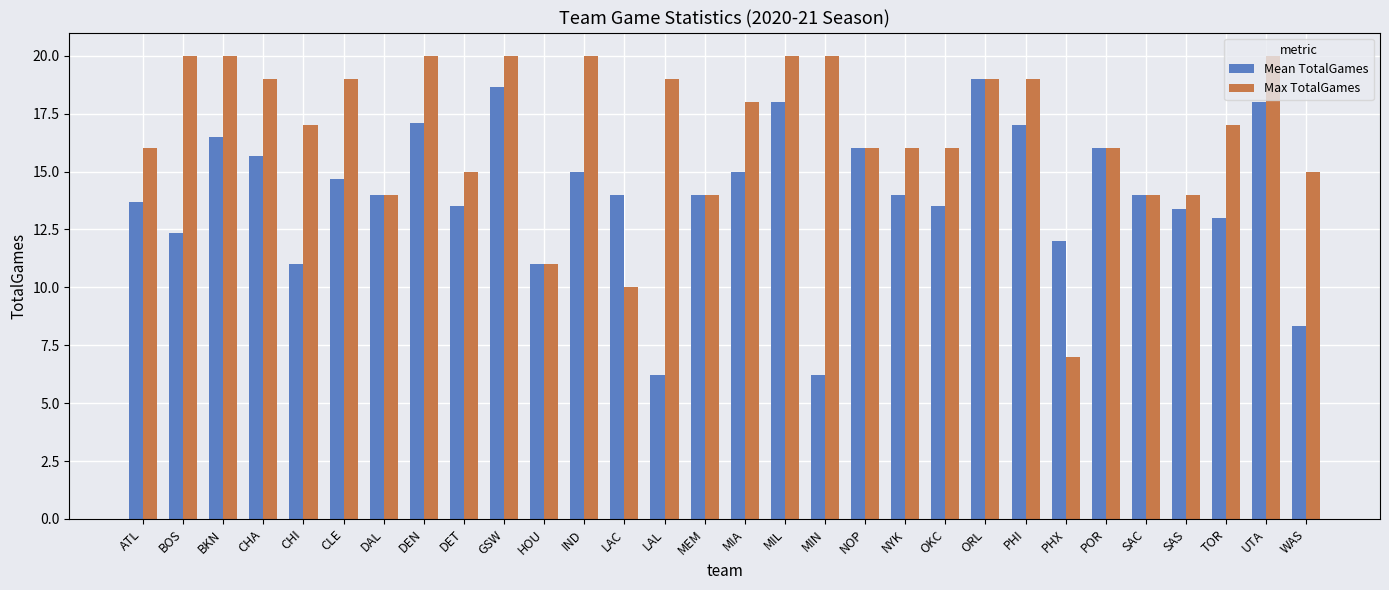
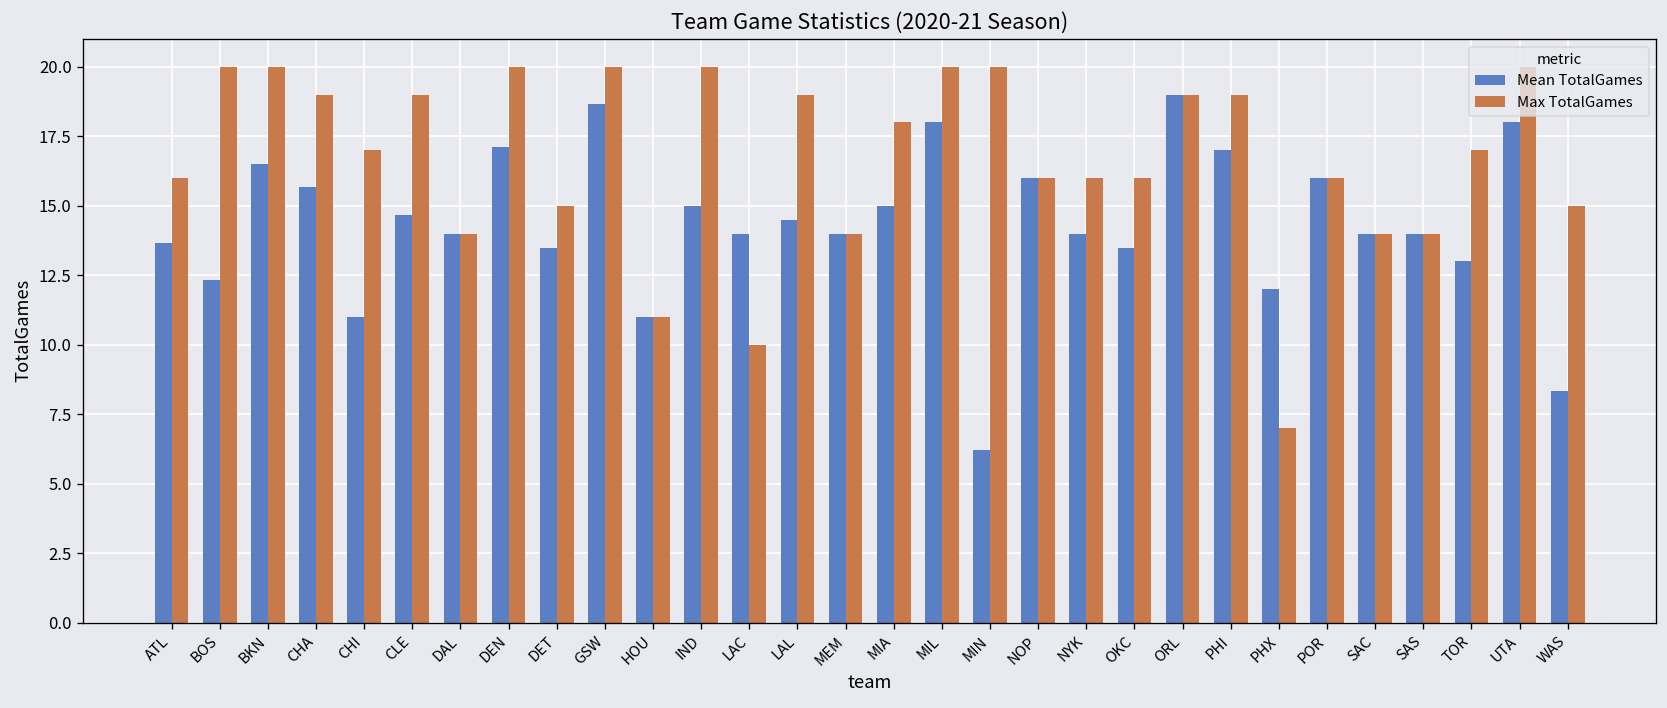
Mean TotalGames, LAL: 6.2 -> 14.5
Mean TotalGames, SAS: 13.4 -> 14.0
